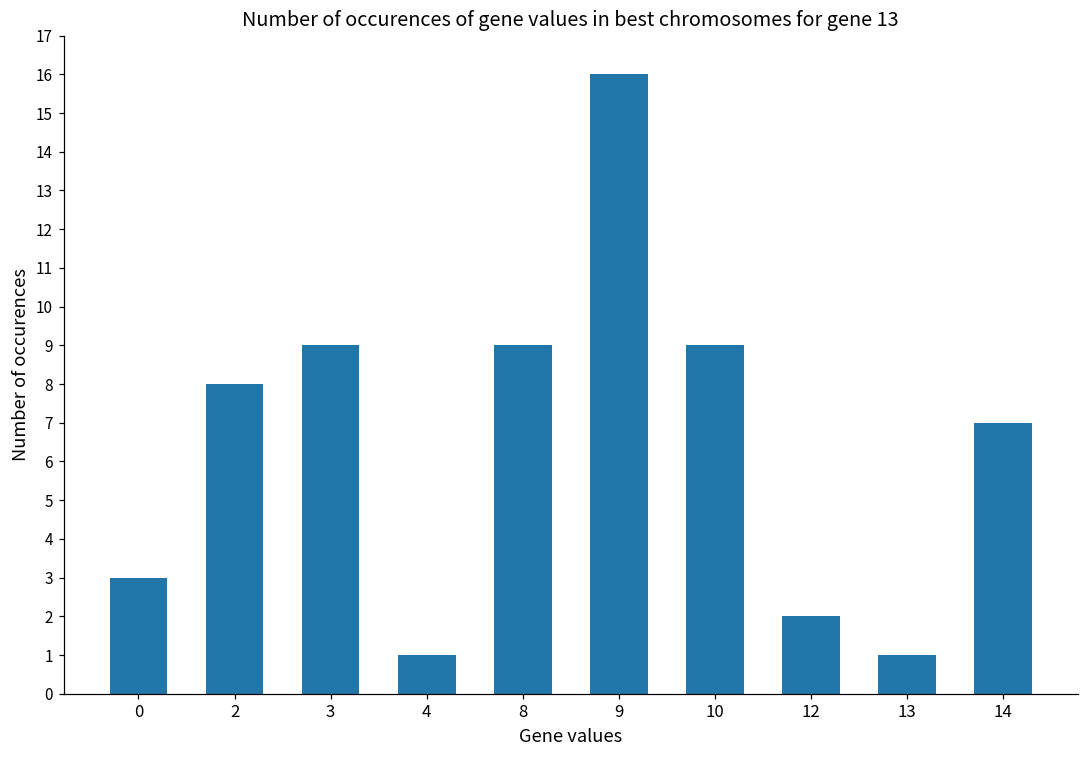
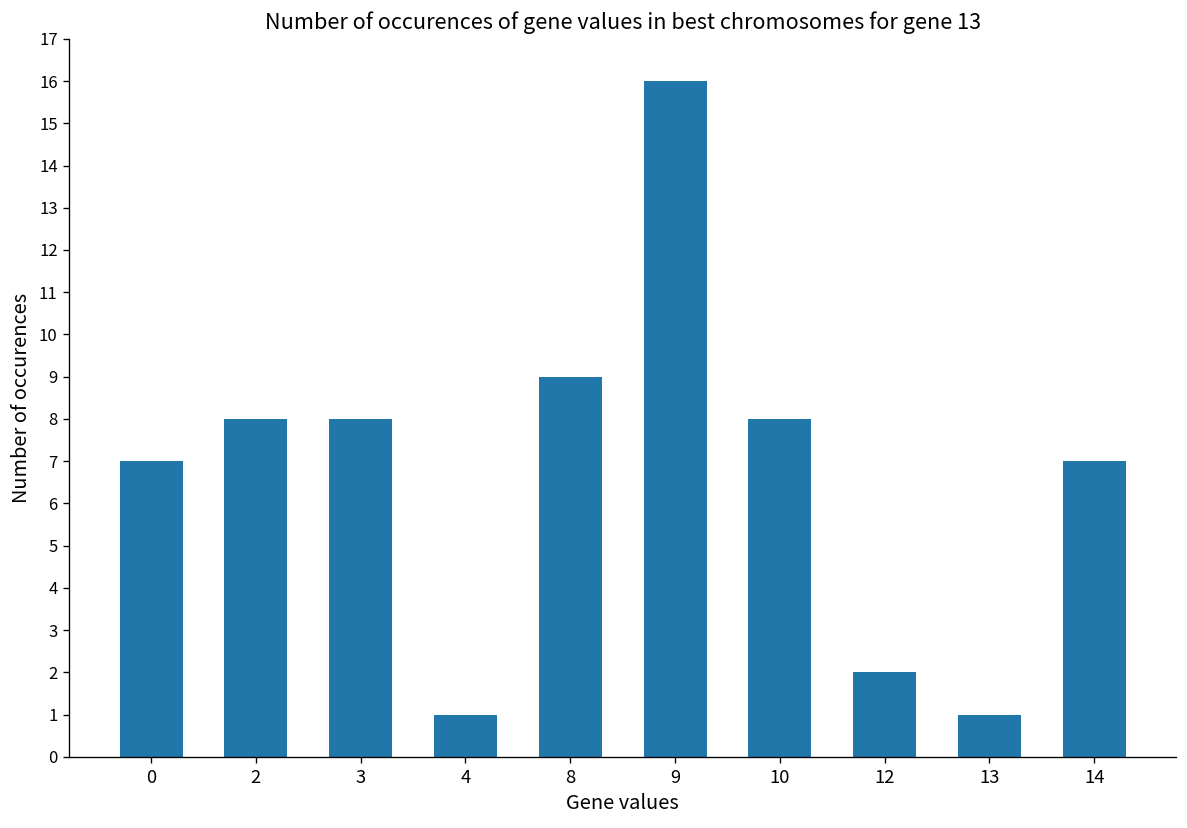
0: 3 -> 7
3: 9 -> 8
10: 9 -> 8
